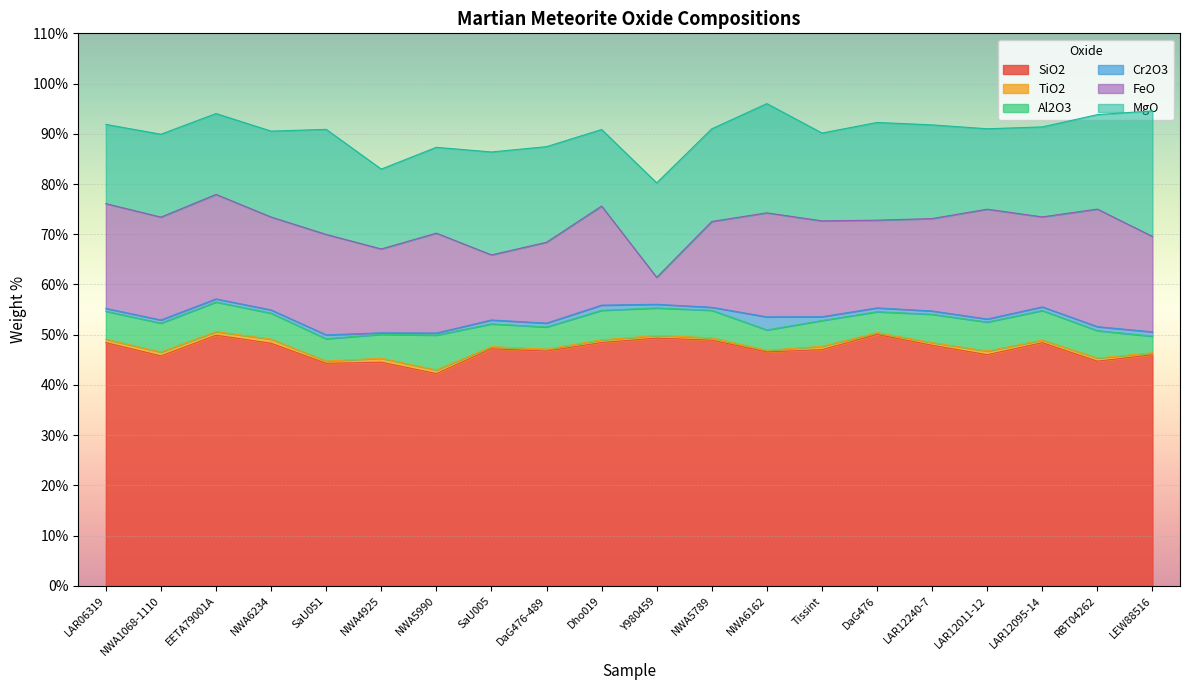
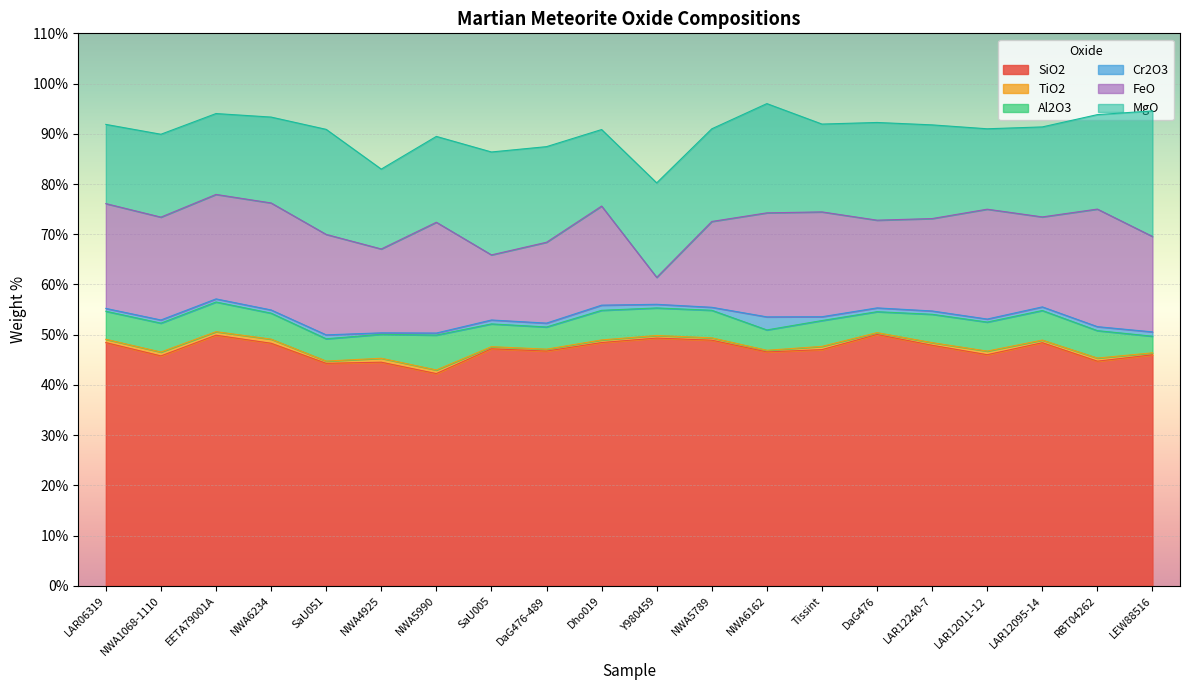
FeO, NWA6234: 19% -> 21%
FeO, NWA5990: 20% -> 22%
FeO, Tissint: 19% -> 21%
